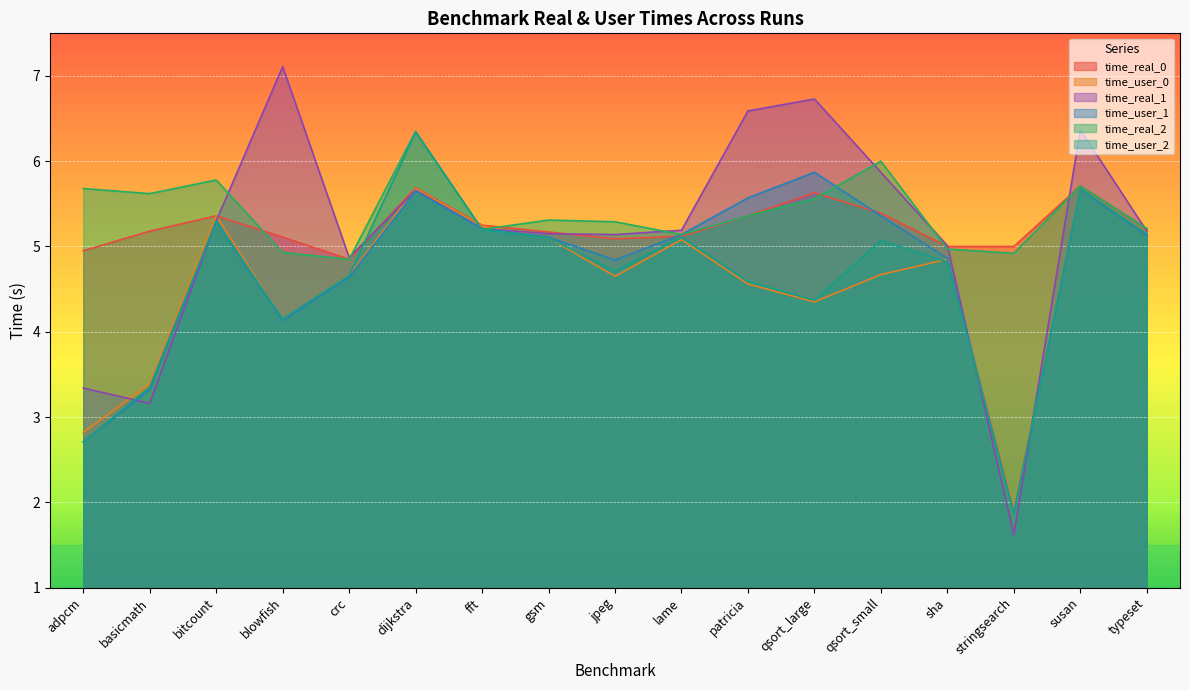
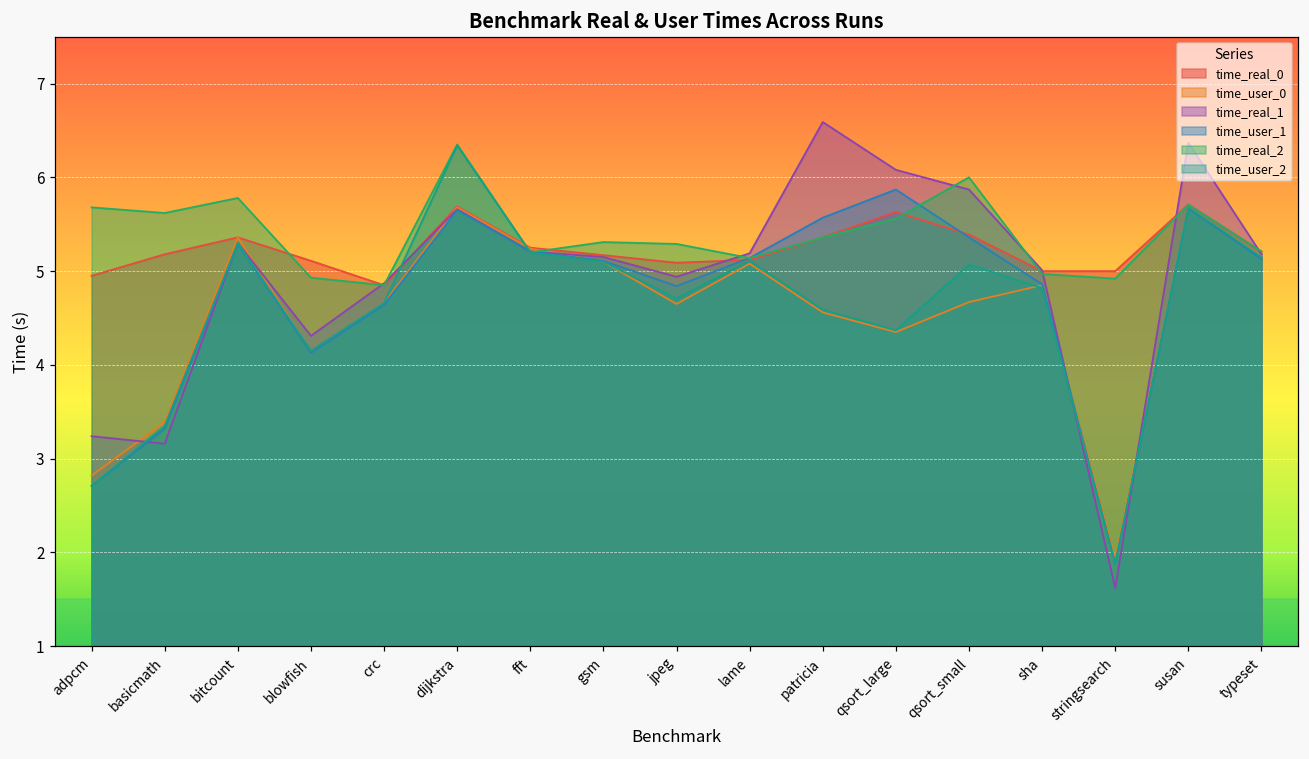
time_real_1, adpcm: 3.3 -> 3.2
time_real_1, blowfish: 7.1 -> 4.3
time_real_1, jpeg: 5.1 -> 4.9
time_real_1, qsort_large: 6.7 -> 6.1
